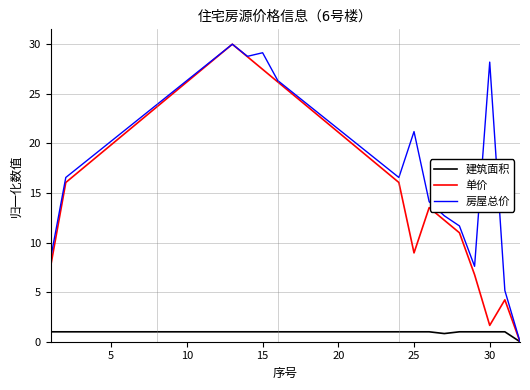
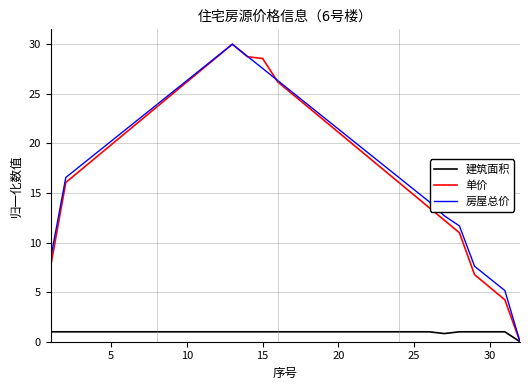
单价, 15: 27 -> 29
房屋总价, 15: 29 -> 28
单价, 25: 9 -> 15
房屋总价, 25: 21 -> 15
单价, 30: 2 -> 5
房屋总价, 30: 28 -> 6
